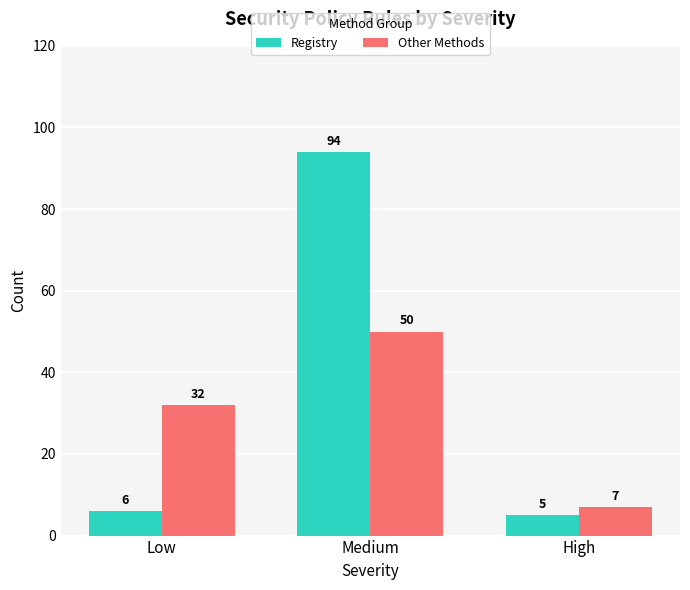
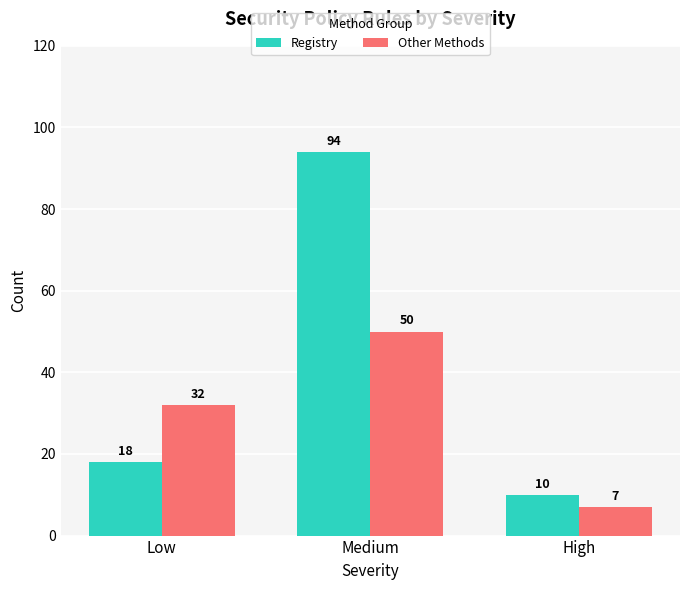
Registry, Low: 6 -> 18
Registry, High: 5 -> 10
